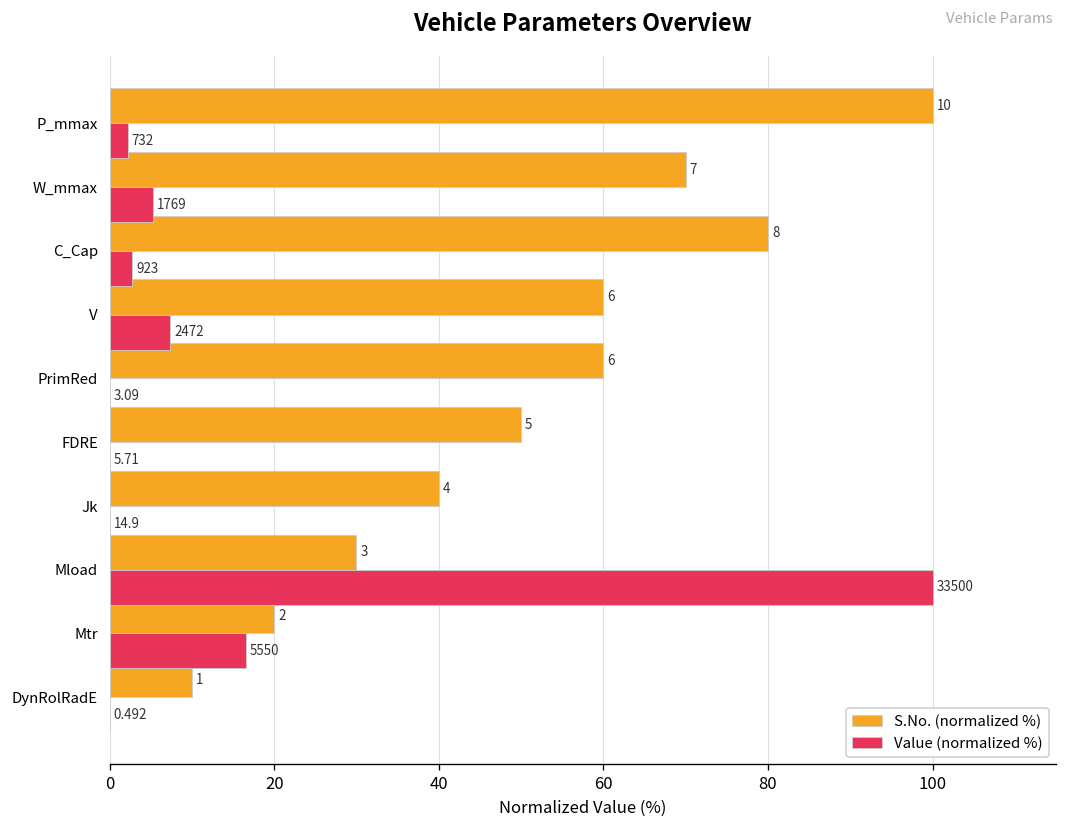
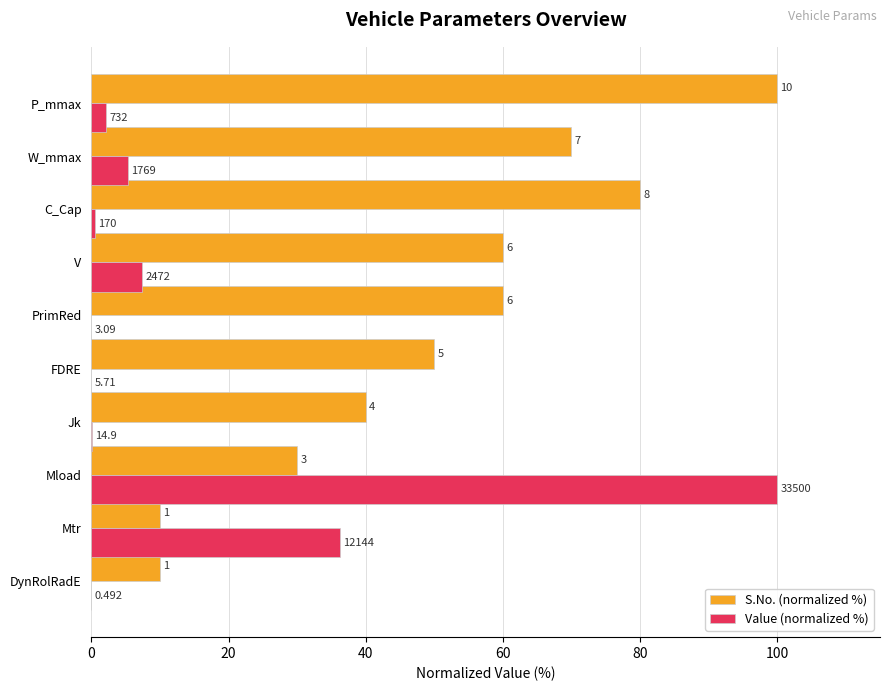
Value (normalized %), C_Cap: 923 -> 170
S.No. (normalized %), Mtr: 2 -> 1
Value (normalized %), Mtr: 5550 -> 12144
